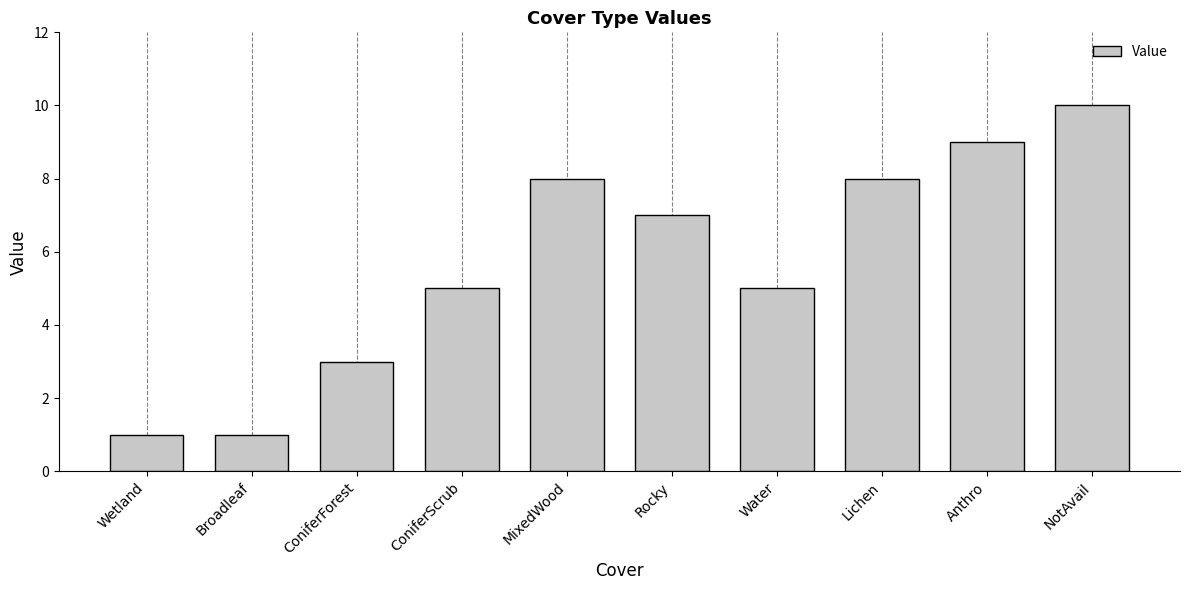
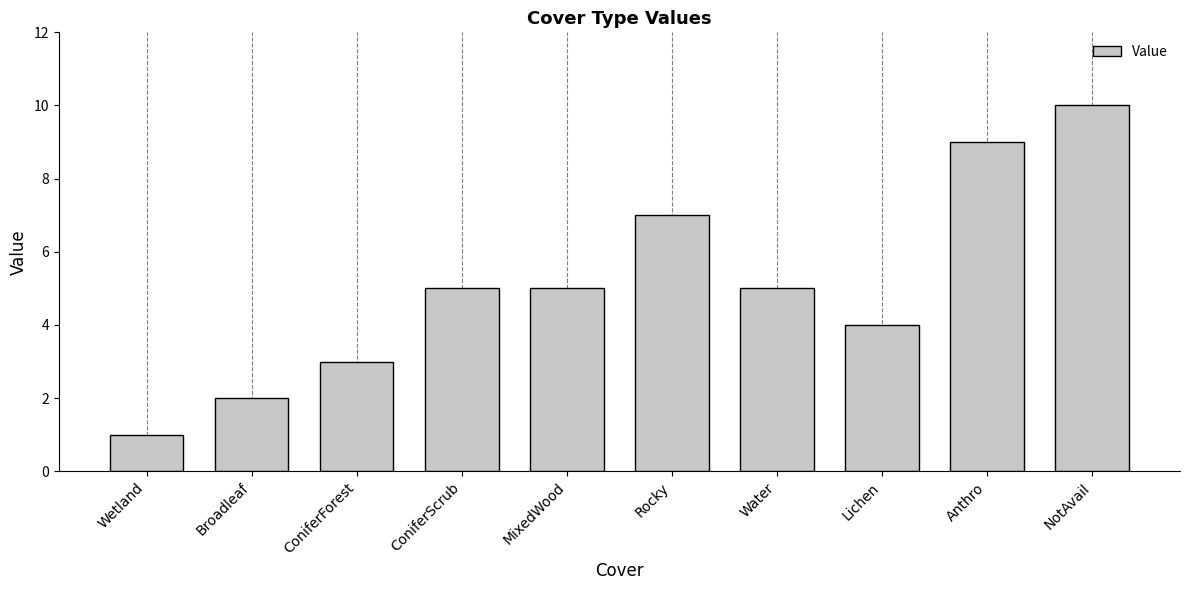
Broadleaf: 1 -> 2
MixedWood: 8 -> 5
Lichen: 8 -> 4
